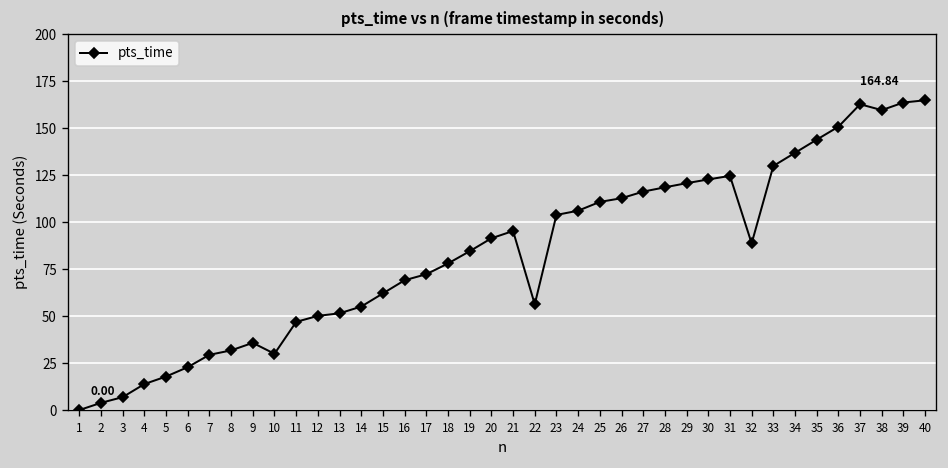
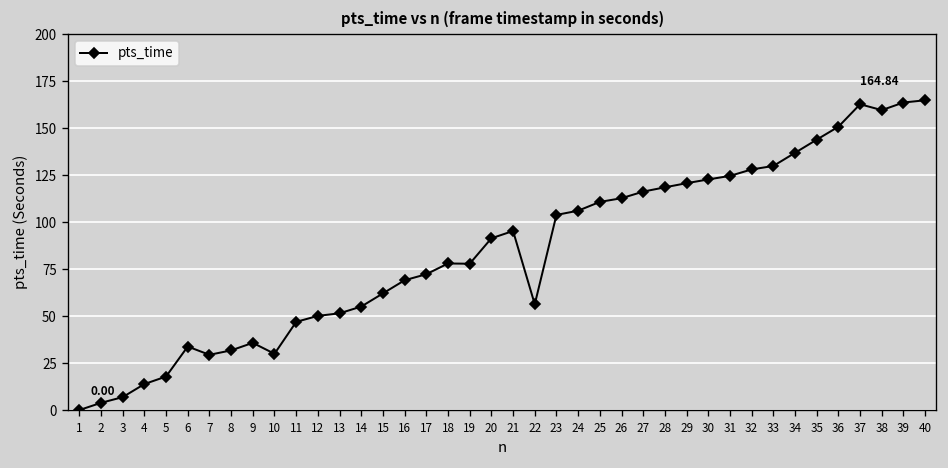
6: 23 -> 34
19: 85 -> 78
32: 89 -> 128
